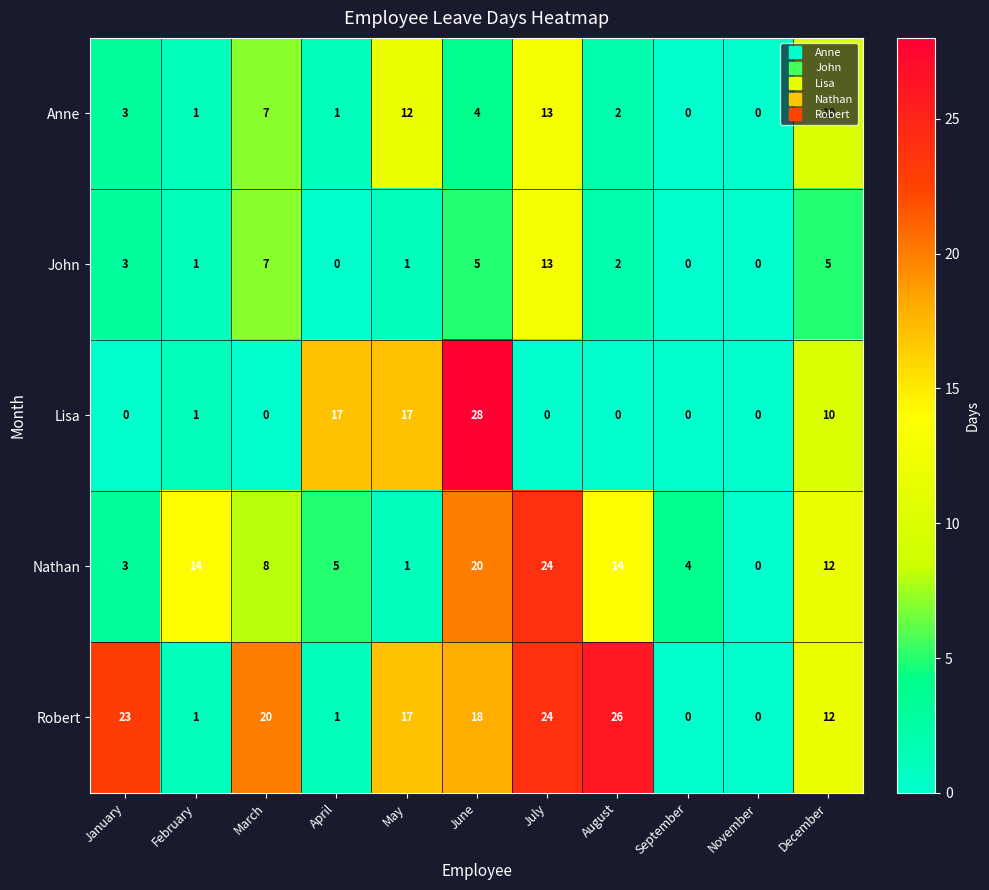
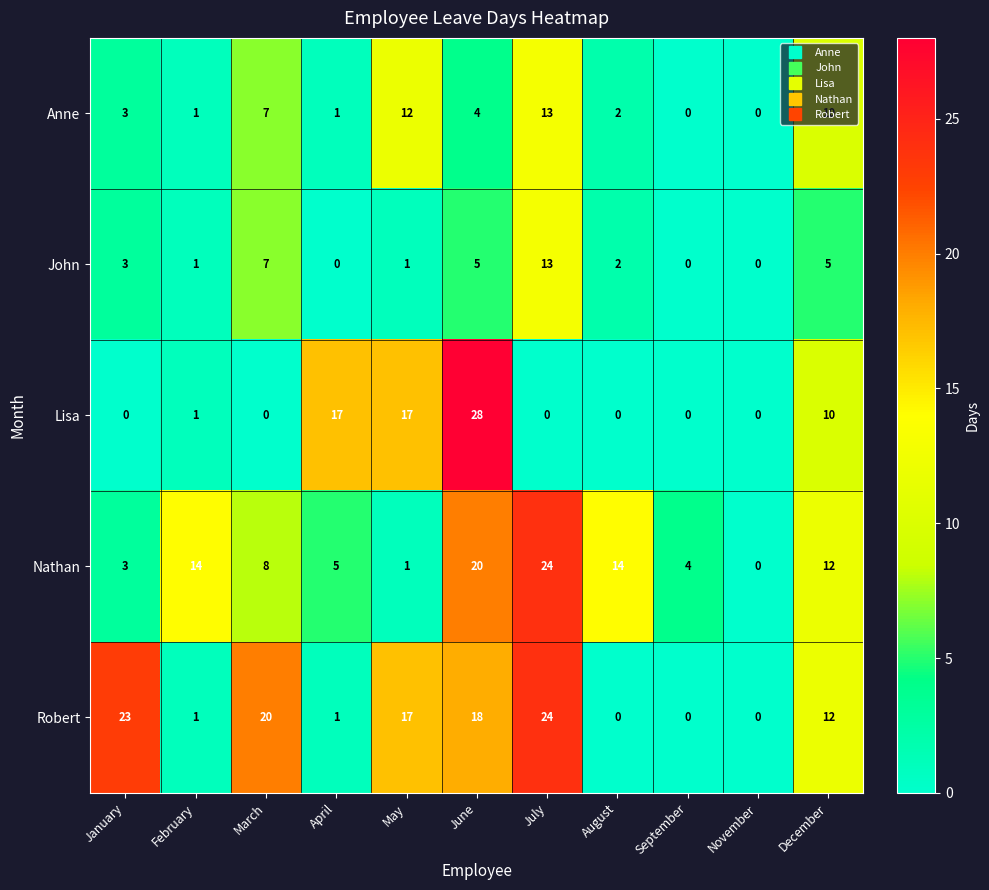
Robert, August: 26 -> 0
